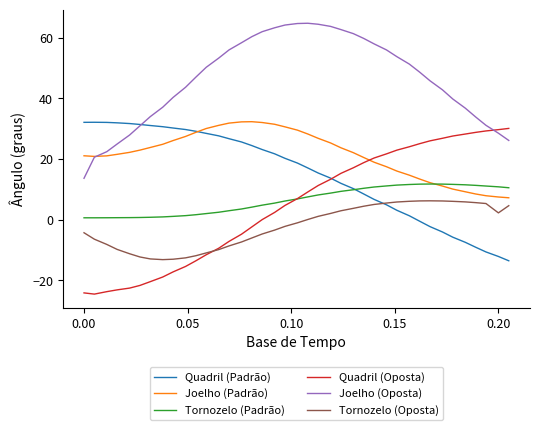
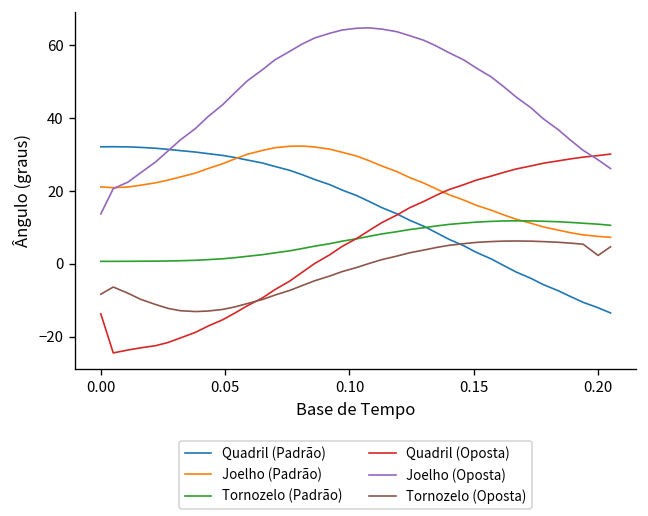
Quadril (Oposta), 0.00: -24 -> -14
Tornozelo (Oposta), 0.00: -4 -> -8
